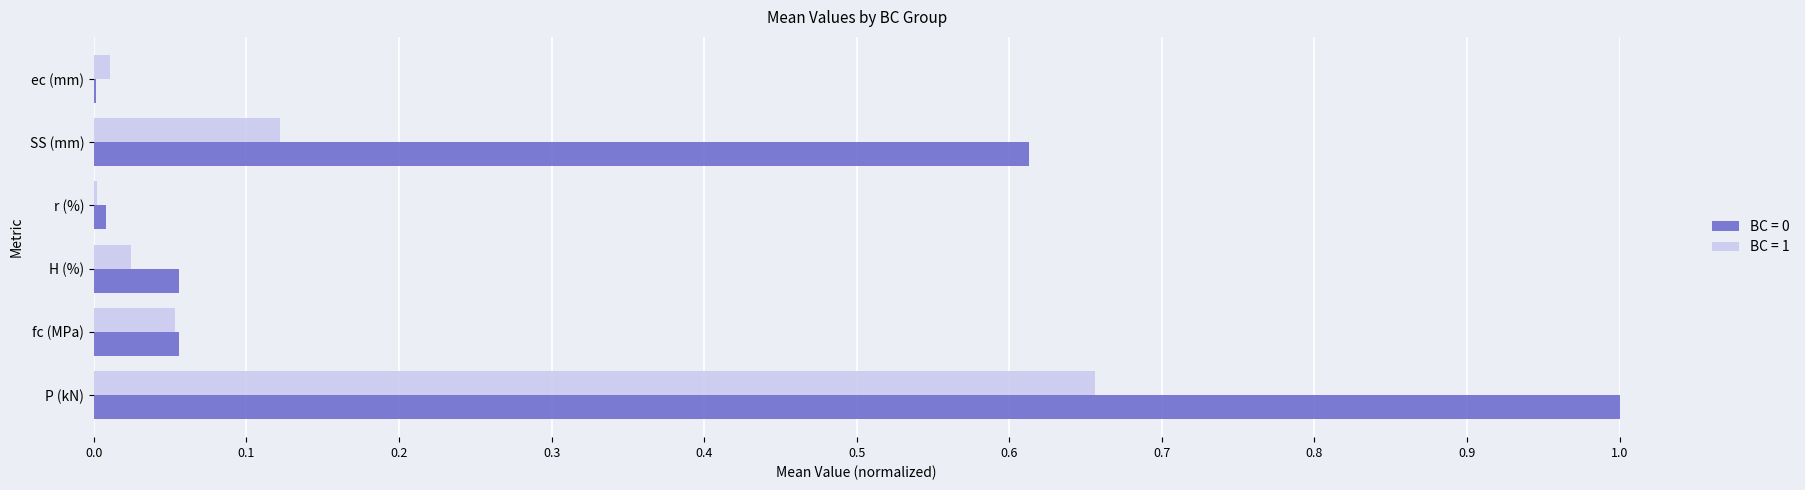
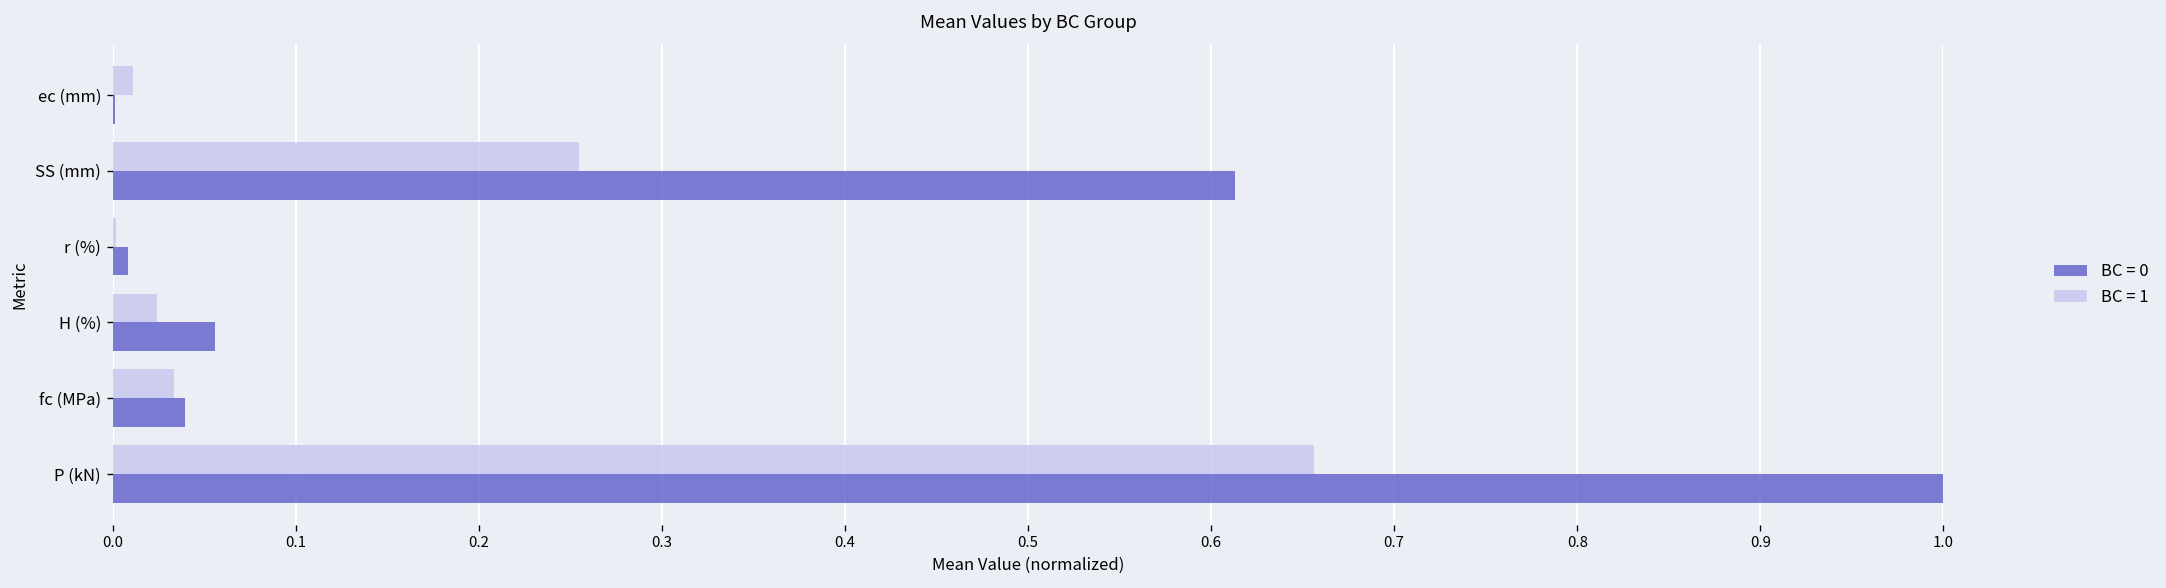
BC = 1, SS (mm): 0.122 -> 0.255
BC = 1, fc (MPa): 0.053 -> 0.034
BC = 0, fc (MPa): 0.056 -> 0.040
